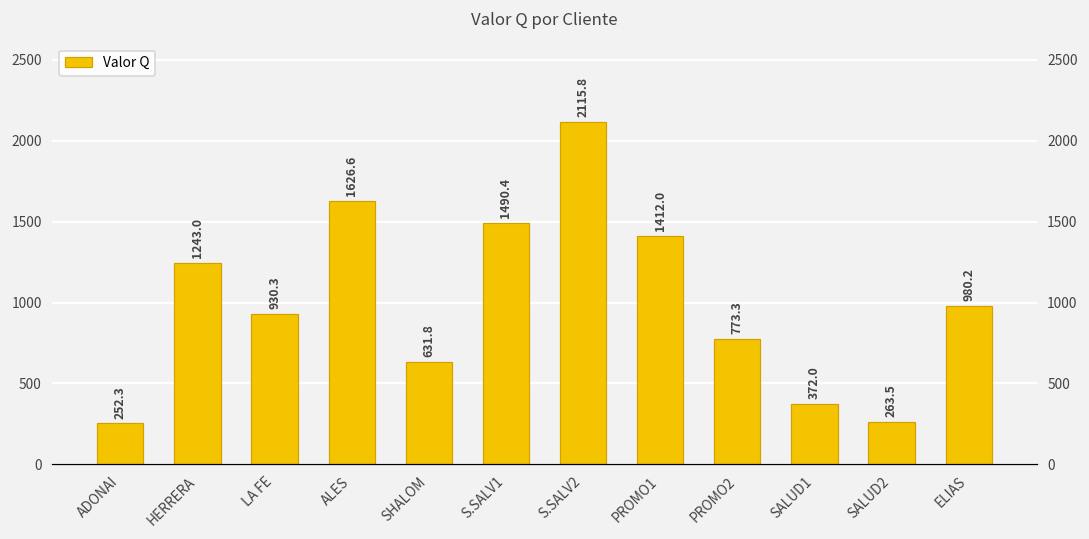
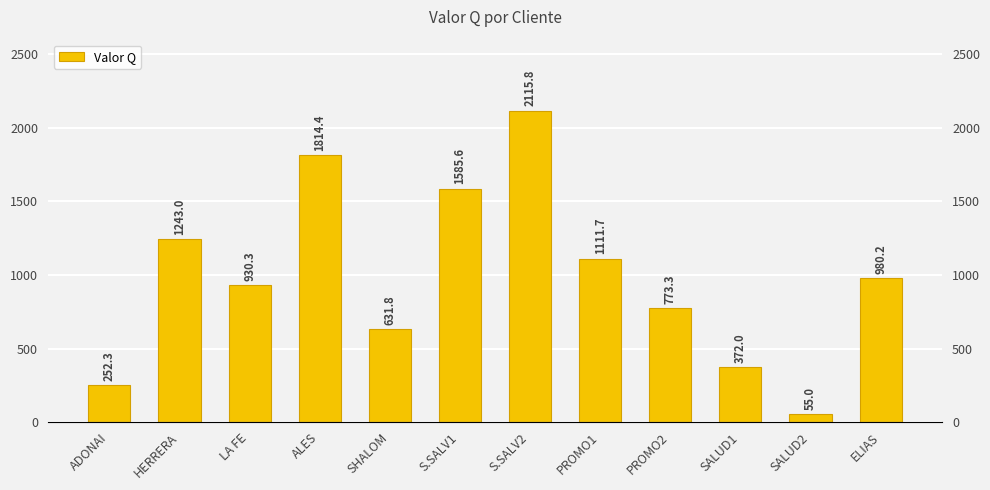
ALES: 1626.6 -> 1814.4
S.SALV1: 1490.4 -> 1585.6
PROMO1: 1412.0 -> 1111.7
SALUD2: 263.5 -> 55.0
